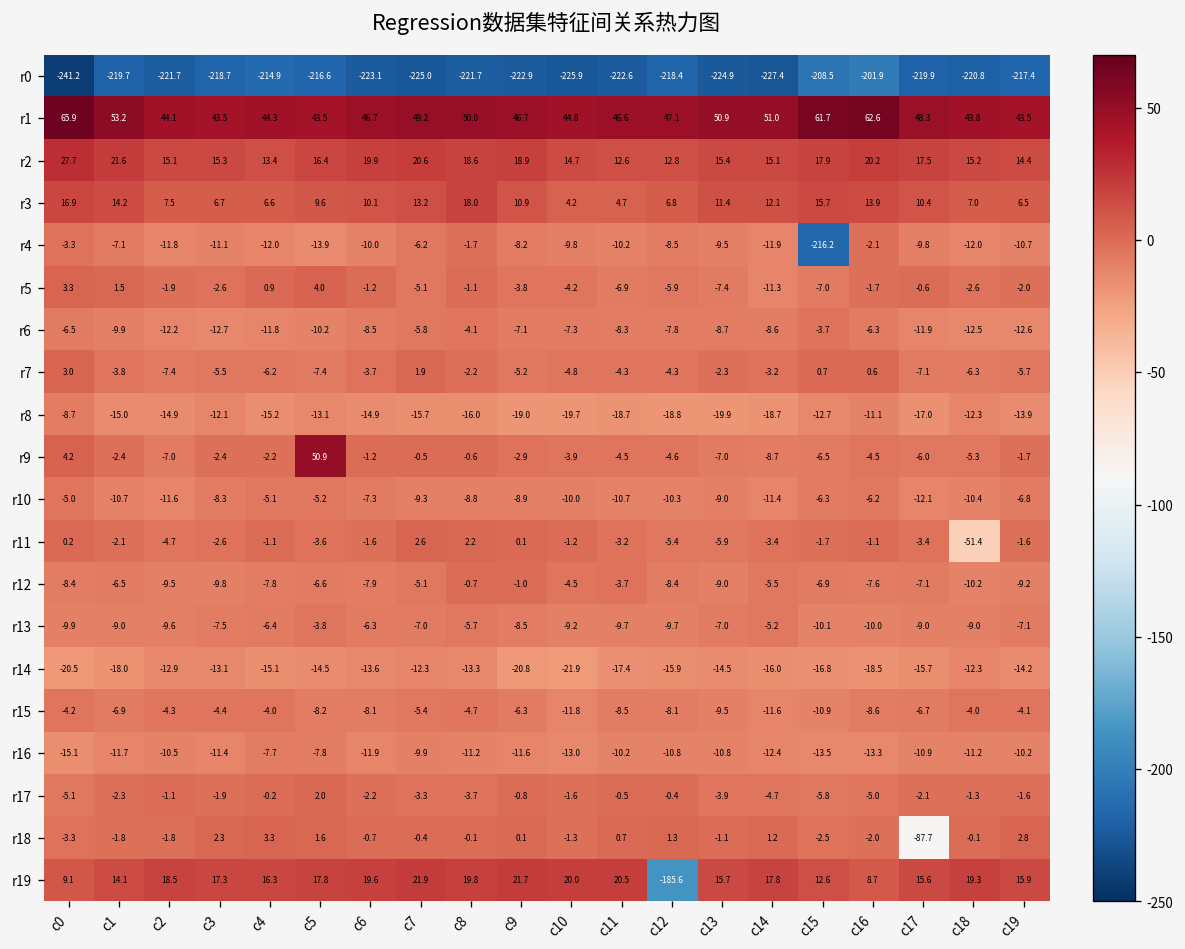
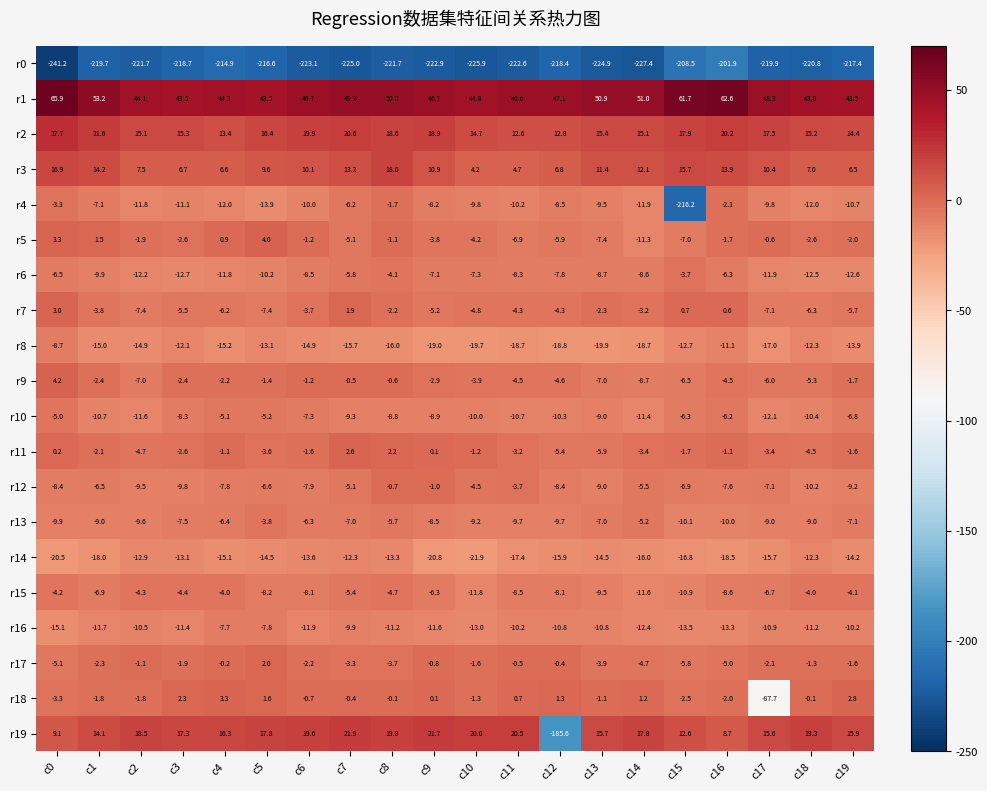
r9, c5: 50.9 -> -1.4
r11, c18: -51.4 -> -4.5
